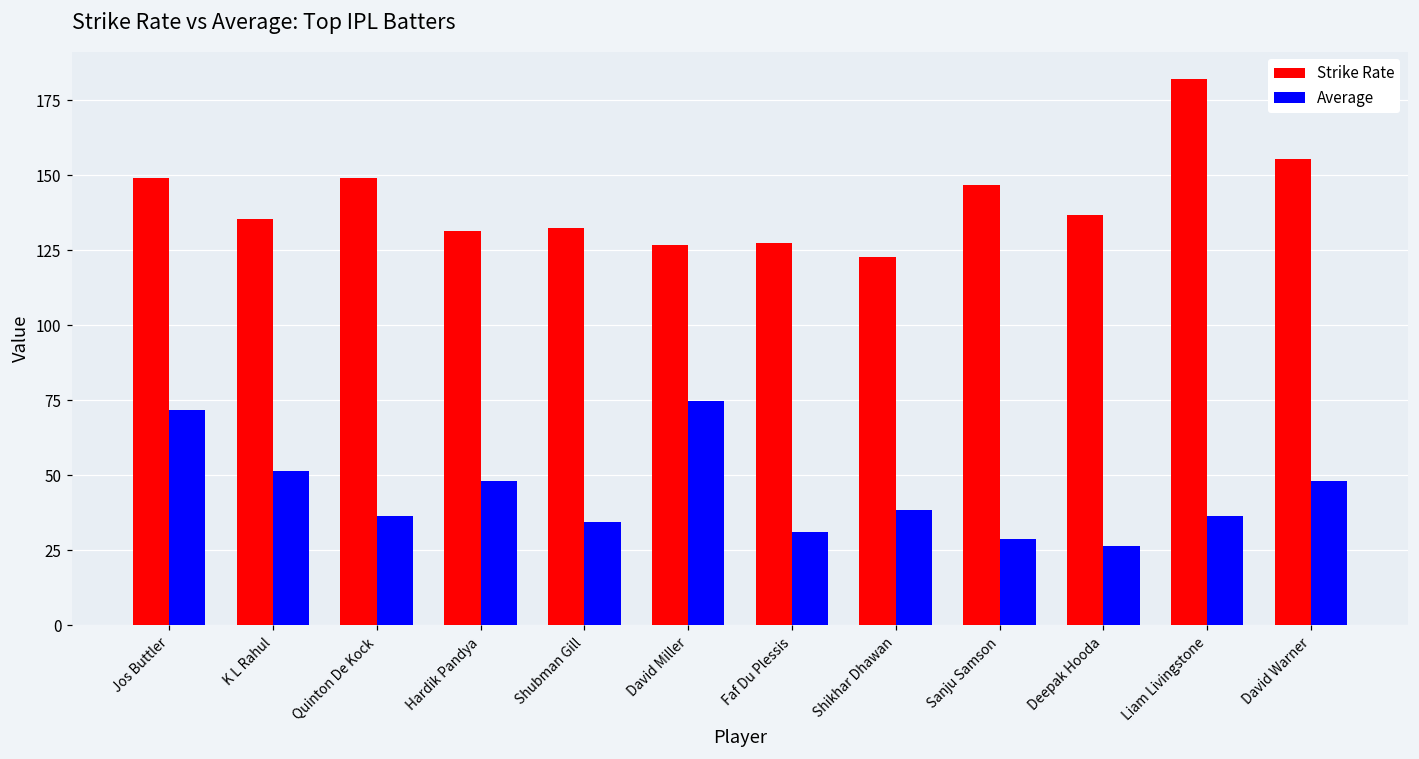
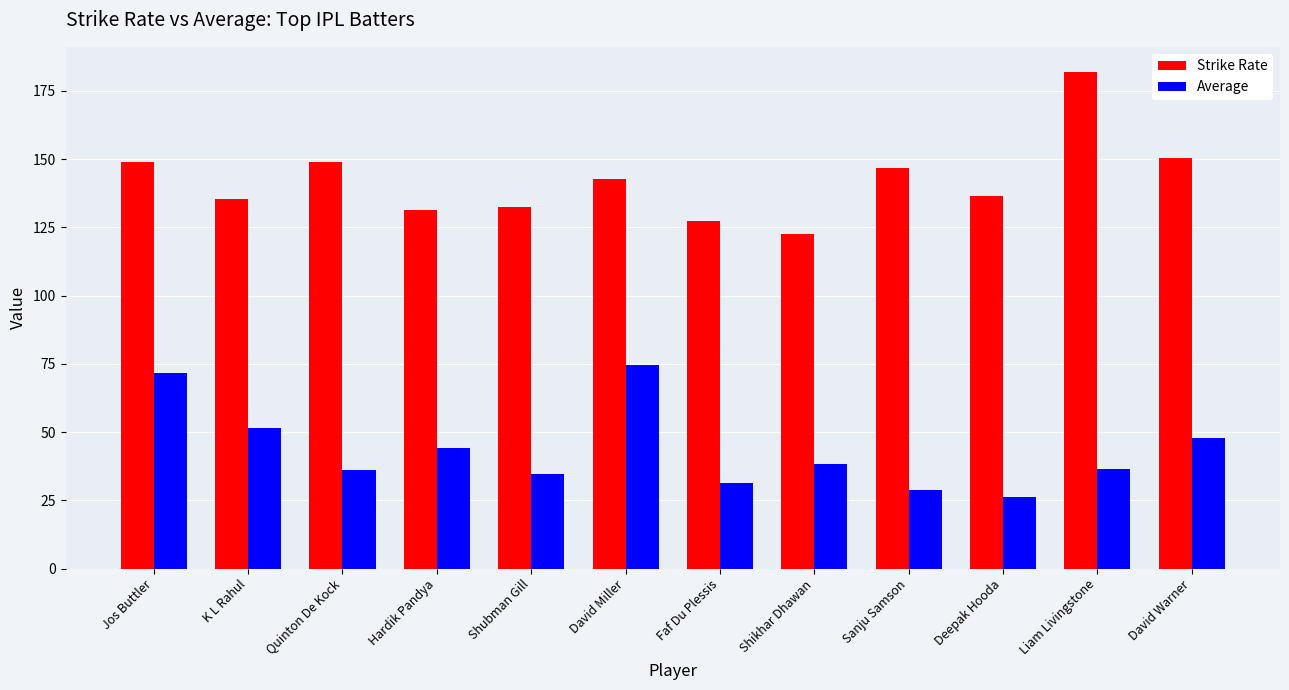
Average, Hardik Pandya: 48 -> 44
Strike Rate, David Miller: 127 -> 143
Strike Rate, David Warner: 155 -> 151
